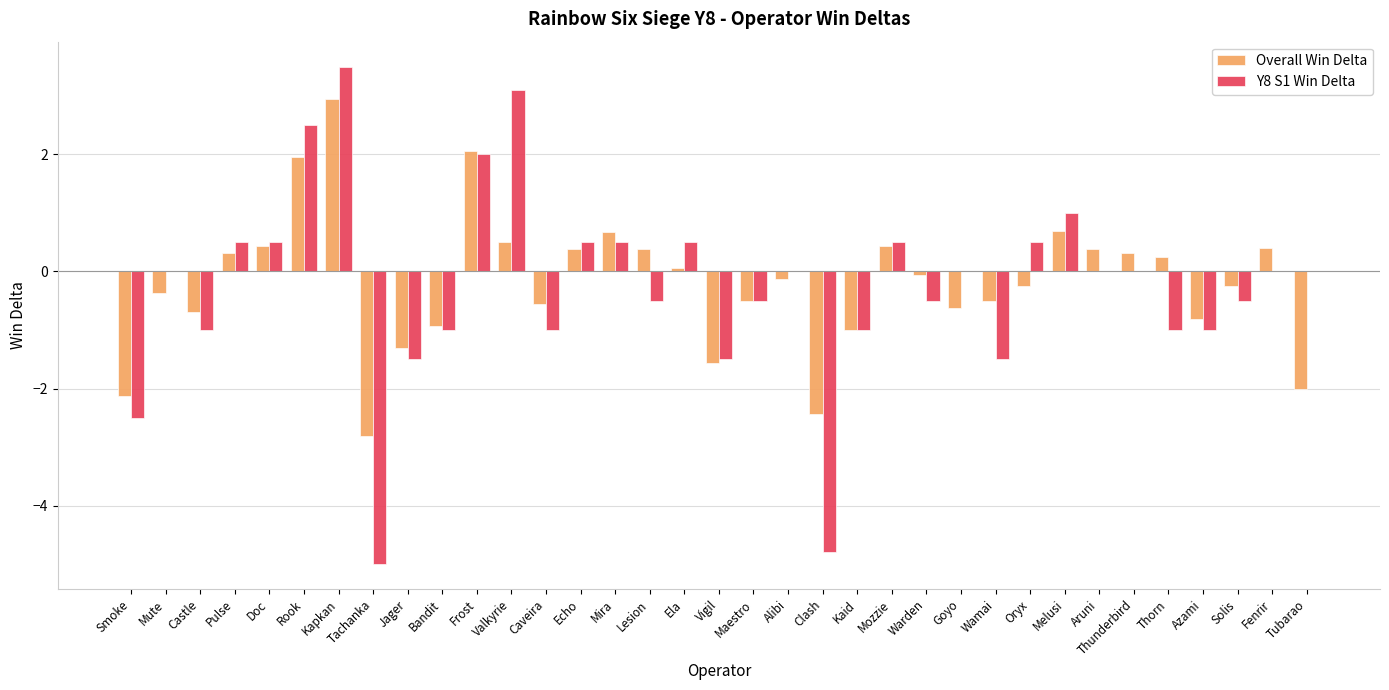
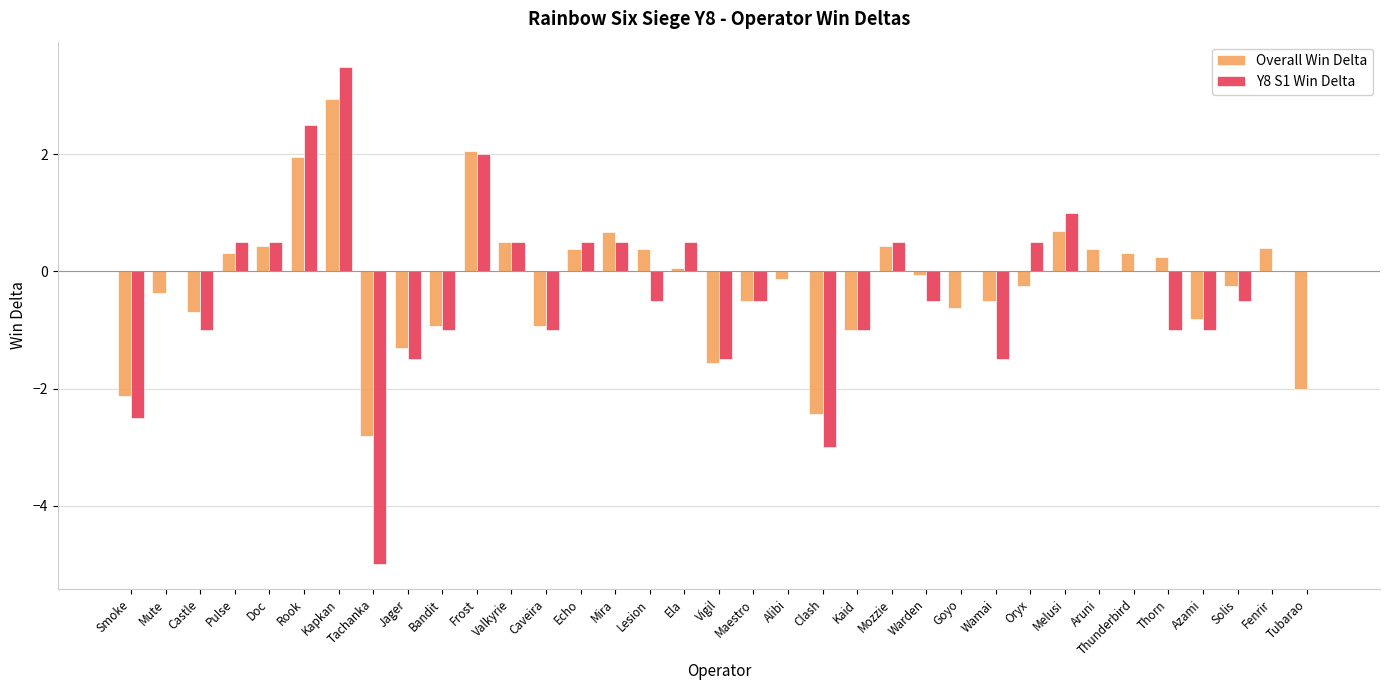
Y8 S1 Win Delta, Valkyrie: 3.1 -> 0.5
Overall Win Delta, Caveira: -0.6 -> -0.9
Y8 S1 Win Delta, Clash: -4.8 -> -3.0
